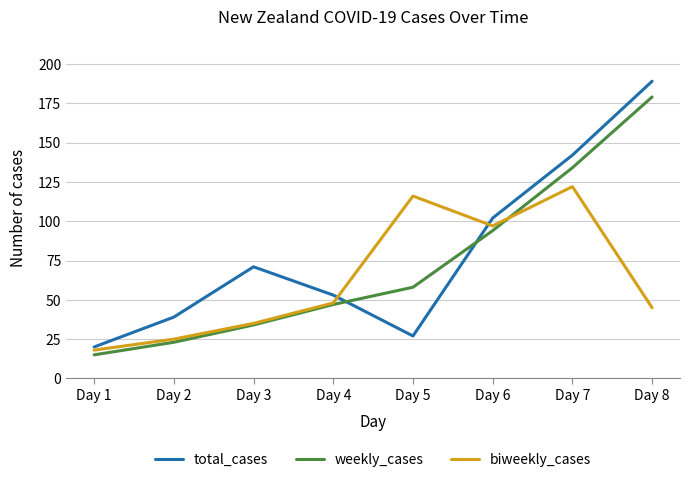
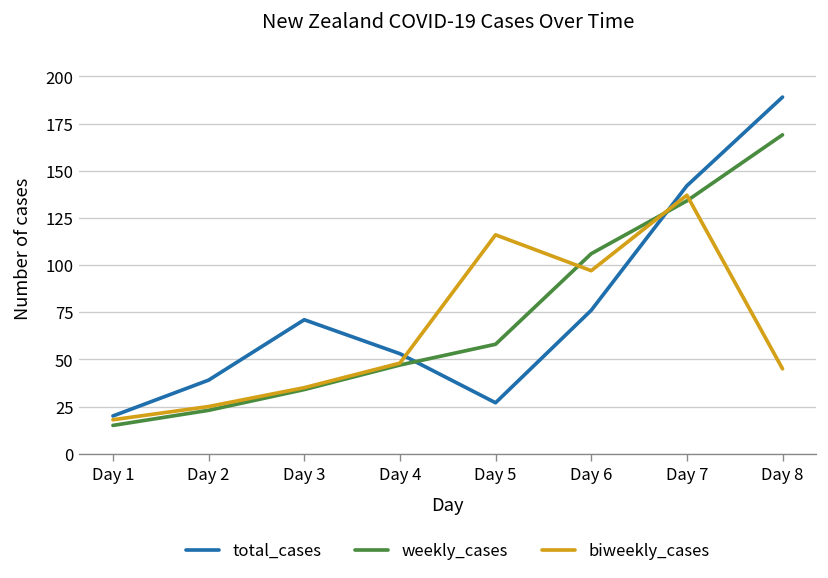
total_cases, Day 6: 102 -> 76
weekly_cases, Day 6: 94 -> 106
biweekly_cases, Day 7: 122 -> 137
weekly_cases, Day 8: 179 -> 169
